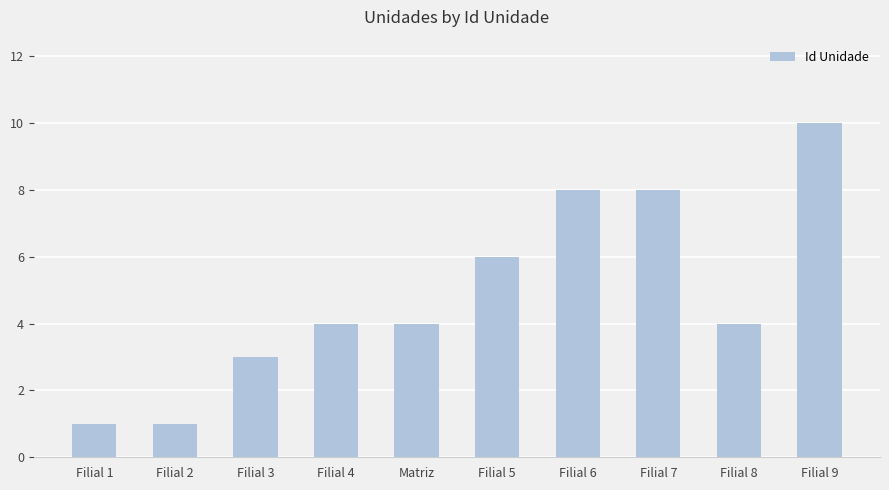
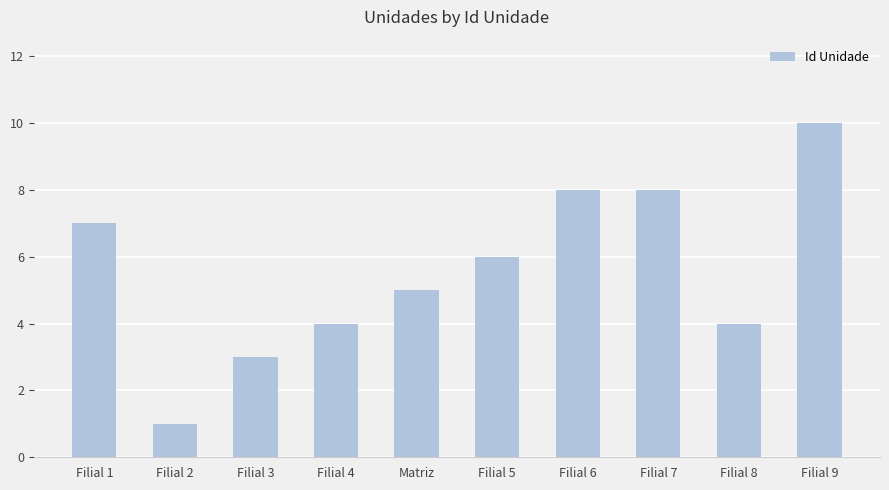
Filial 1: 1 -> 7
Matriz: 4 -> 5
